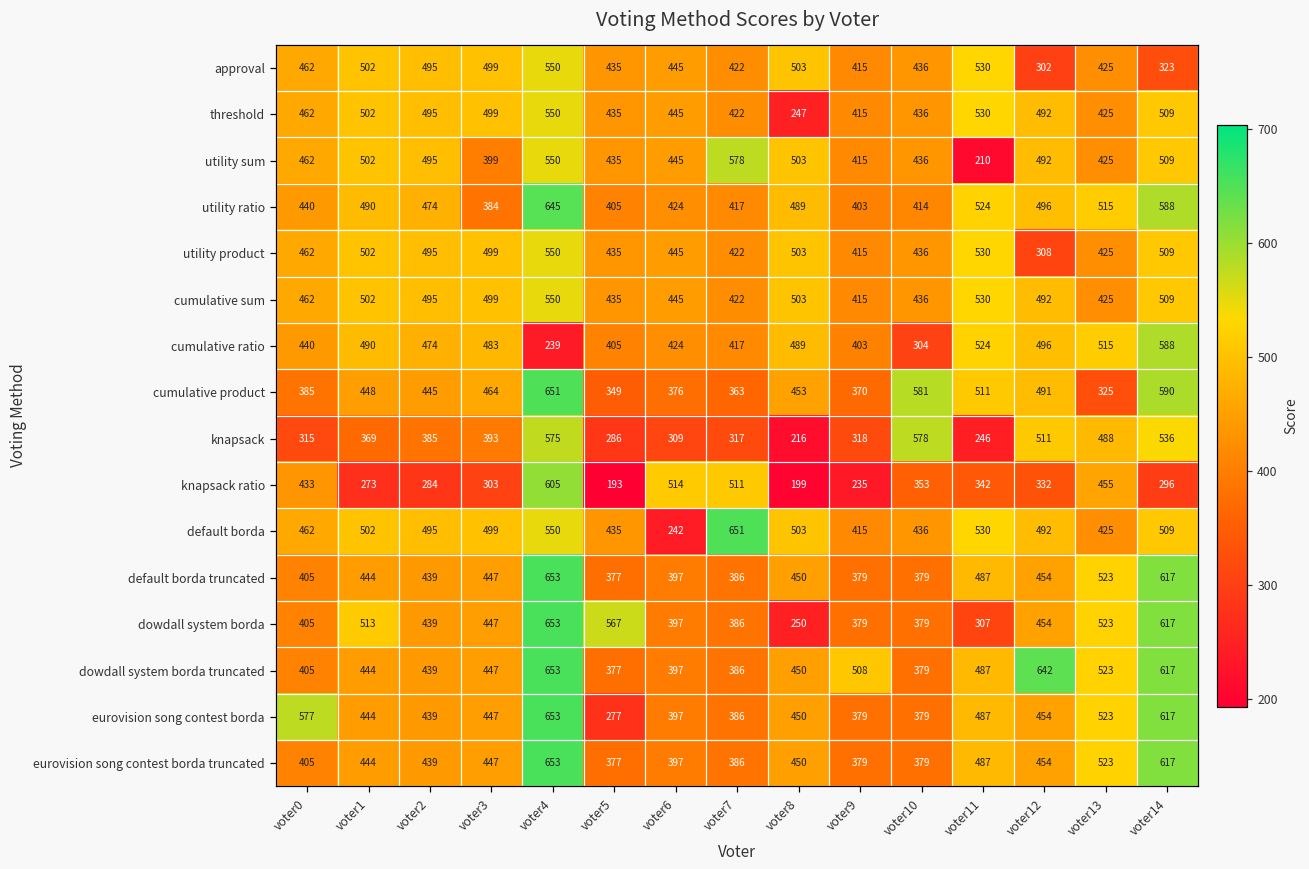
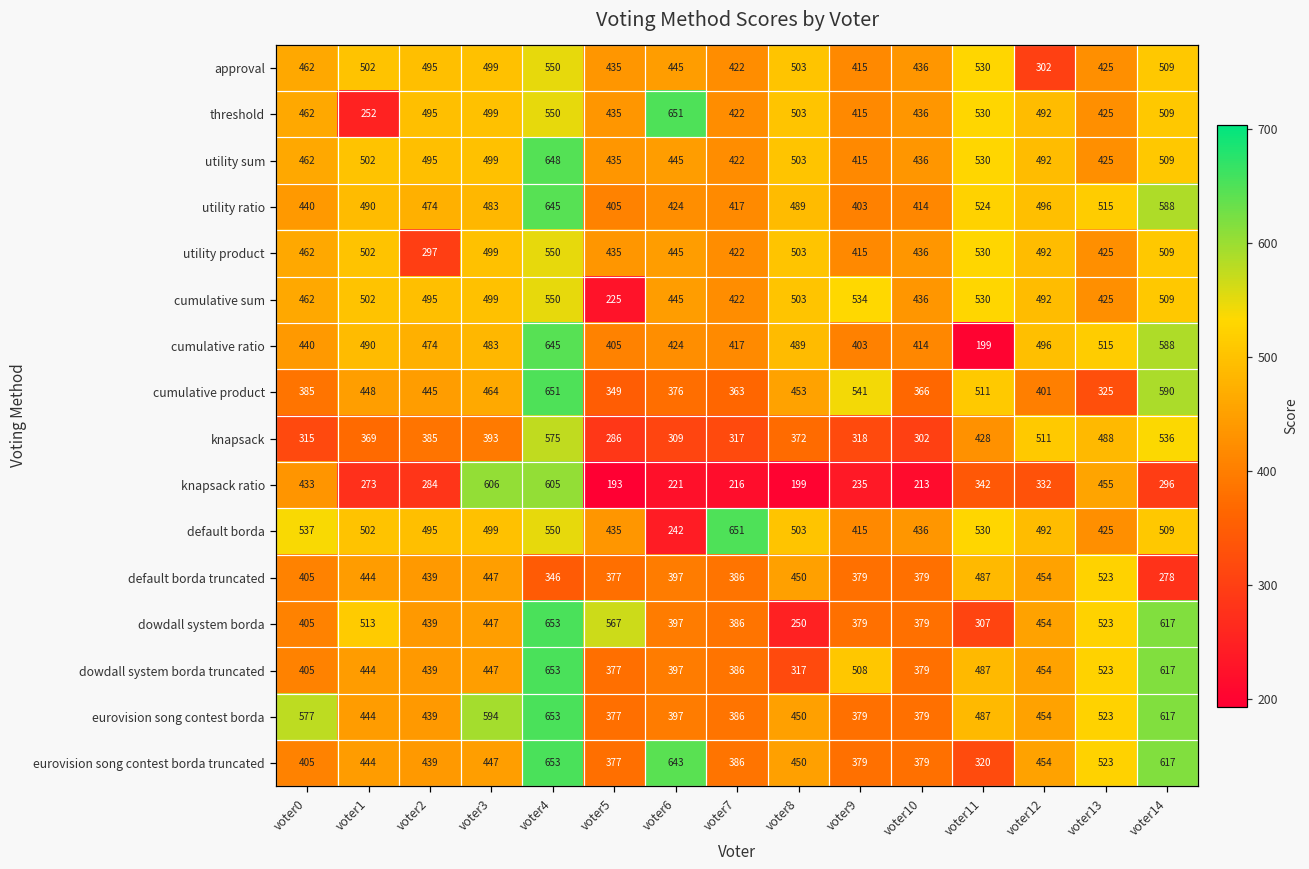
approval, voter14: 323 -> 509
threshold, voter1: 502 -> 252
threshold, voter6: 445 -> 651
threshold, voter8: 247 -> 503
utility sum, voter3: 399 -> 499
utility sum, voter4: 550 -> 648
utility sum, voter7: 578 -> 422
utility sum, voter11: 210 -> 530
utility ratio, voter3: 384 -> 483
utility product, voter2: 495 -> 297
utility product, voter12: 308 -> 492
cumulative sum, voter5: 435 -> 225
cumulative sum, voter9: 415 -> 534
cumulative ratio, voter4: 239 -> 645
cumulative ratio, voter10: 304 -> 414
cumulative ratio, voter11: 524 -> 199
cumulative product, voter9: 370 -> 541
cumulative product, voter10: 581 -> 366
cumulative product, voter12: 491 -> 401
knapsack, voter8: 216 -> 372
knapsack, voter10: 578 -> 302
knapsack, voter11: 246 -> 428
knapsack ratio, voter3: 303 -> 606
knapsack ratio, voter6: 514 -> 221
knapsack ratio, voter7: 511 -> 216
knapsack ratio, voter10: 353 -> 213
default borda, voter0: 462 -> 537
default borda truncated, voter4: 653 -> 346
default borda truncated, voter14: 617 -> 278
dowdall system borda truncated, voter8: 450 -> 317
dowdall system borda truncated, voter12: 642 -> 454
eurovision song contest borda, voter3: 447 -> 594
eurovision song contest borda, voter5: 277 -> 377
eurovision song contest borda truncated, voter6: 397 -> 643
eurovision song contest borda truncated, voter11: 487 -> 320
